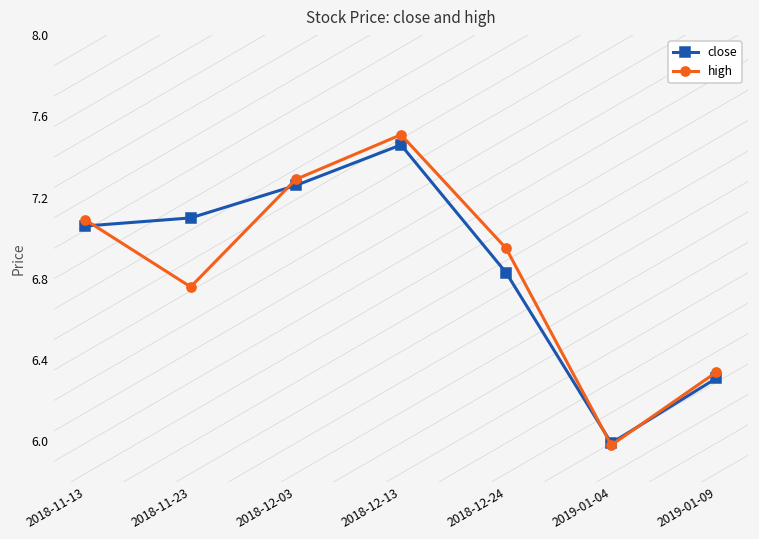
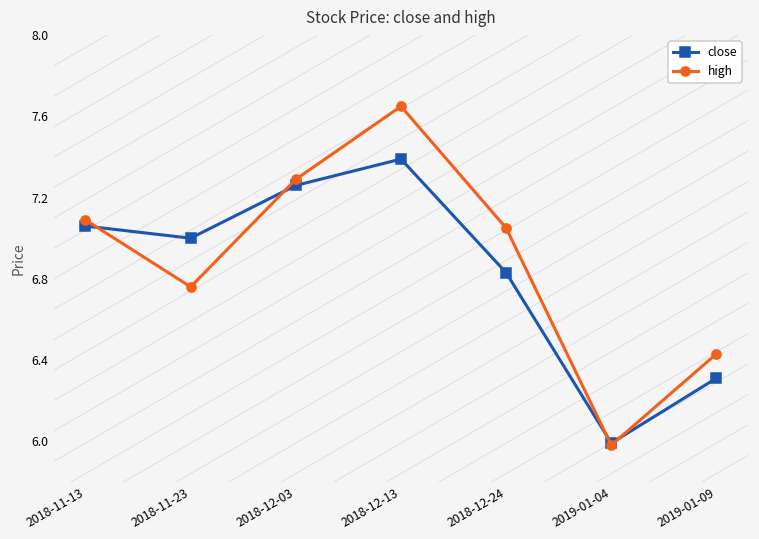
close, 2018-11-23: 7.1 -> 7.0
close, 2018-12-13: 7.46 -> 7.39
high, 2018-12-13: 7.51 -> 7.65
high, 2018-12-24: 6.95 -> 7.05
high, 2019-01-09: 6.34 -> 6.43
